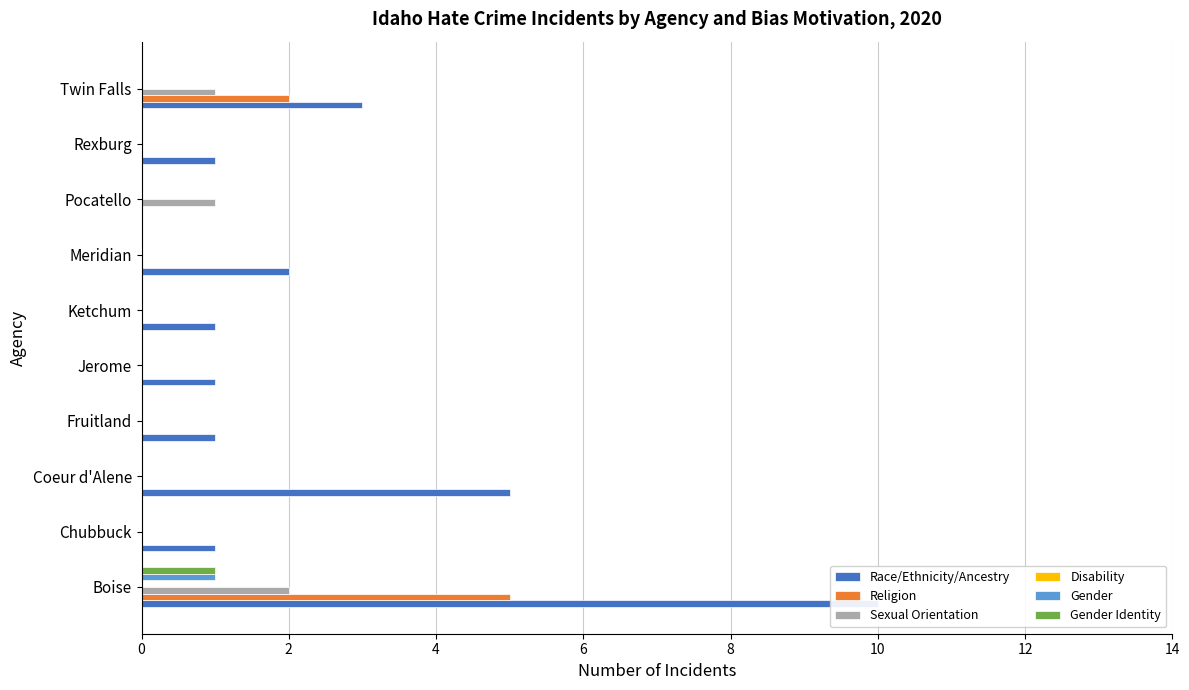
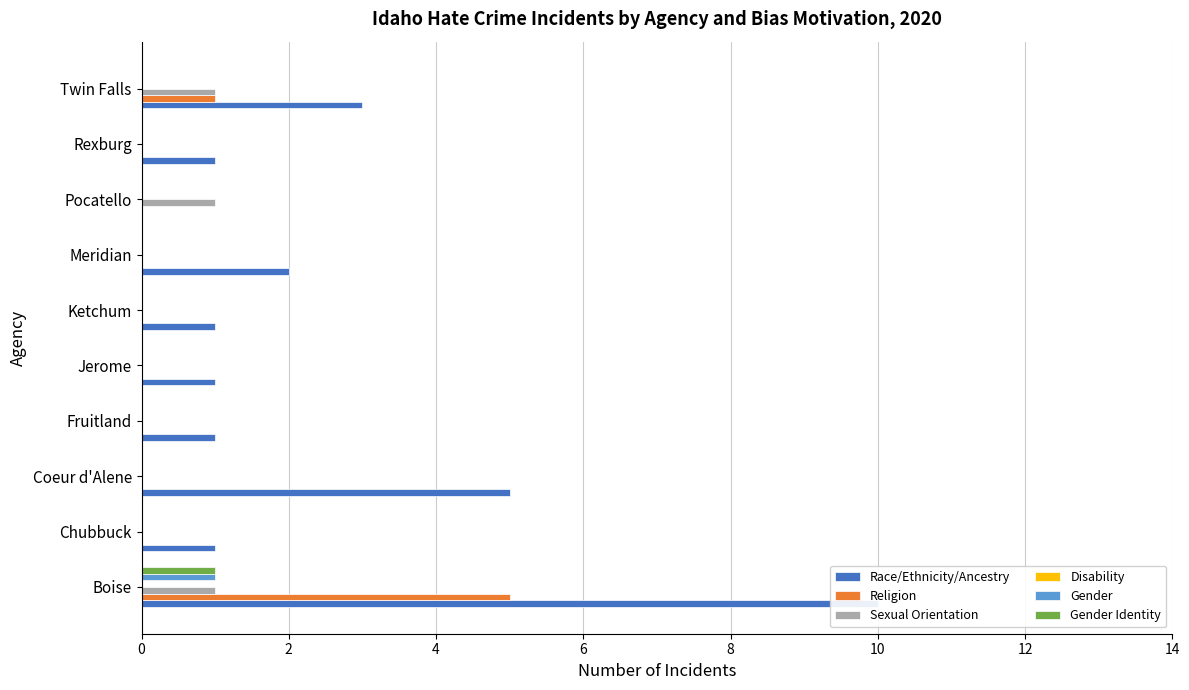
Religion, Twin Falls: 2 -> 1
Sexual Orientation, Boise: 2 -> 1
